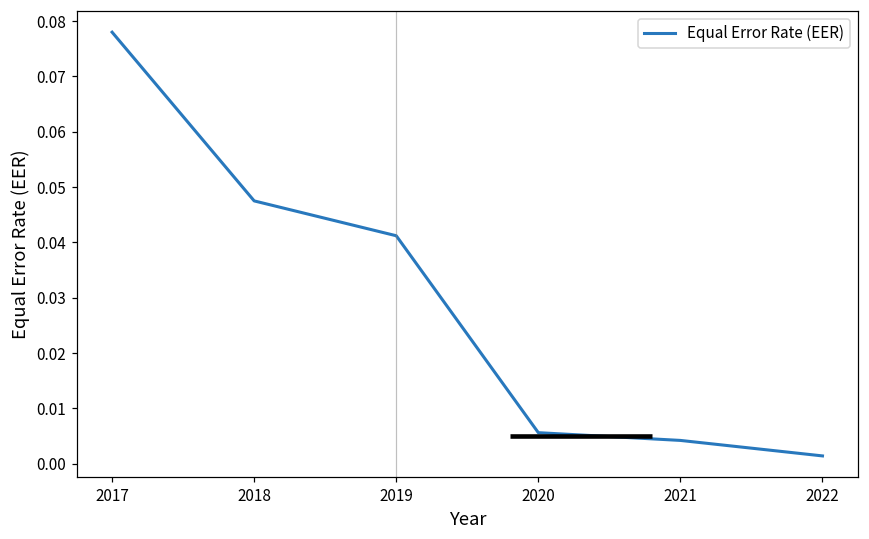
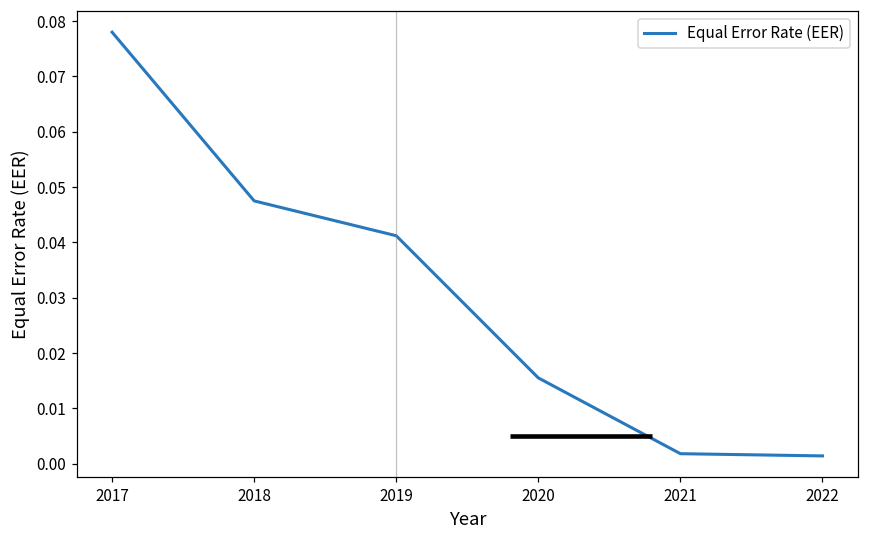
2020: 0.006 -> 0.016
2021: 0.004 -> 0.002
